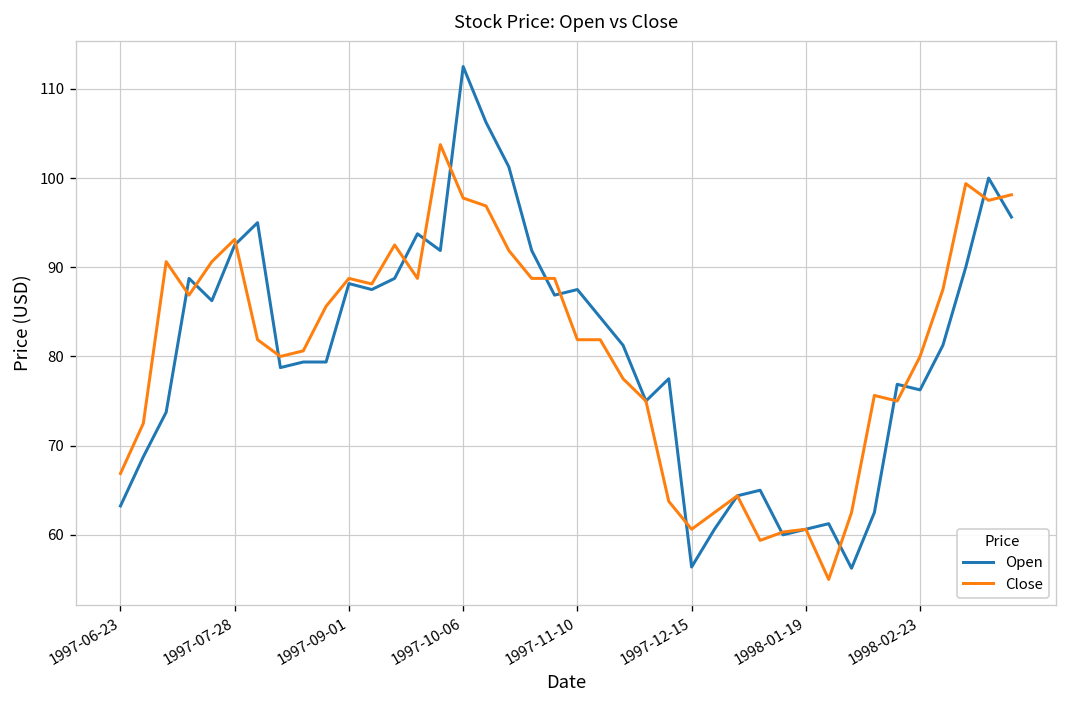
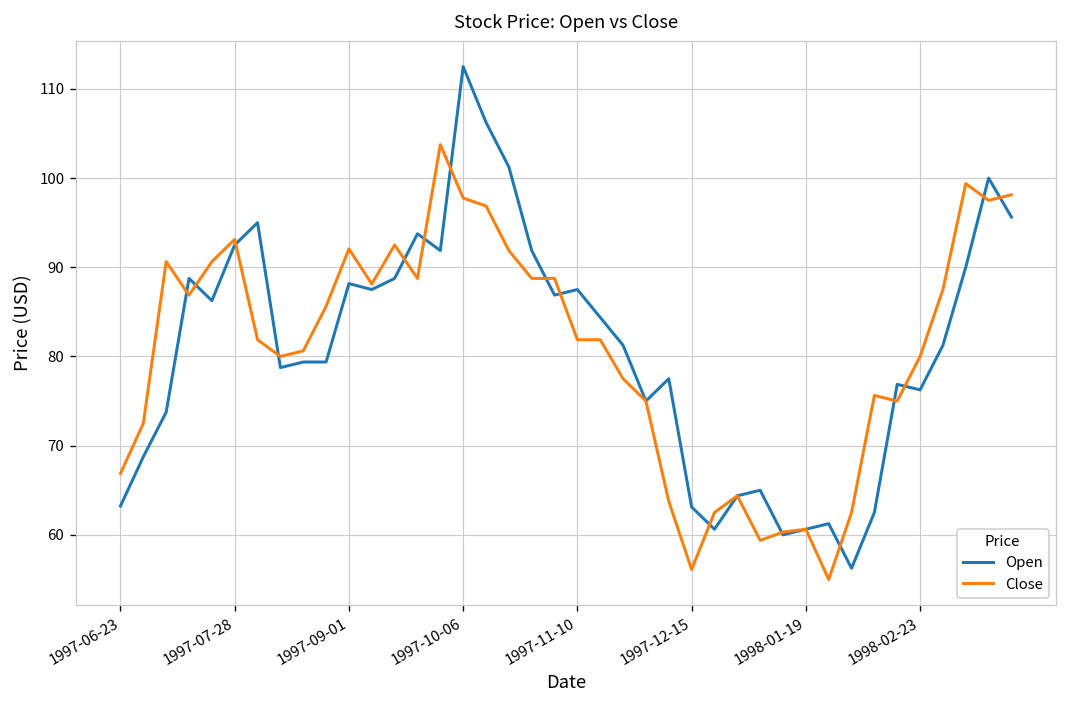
Close, 1997-09-01: 89 -> 92
Open, 1997-12-15: 56 -> 63
Close, 1997-12-15: 61 -> 56
